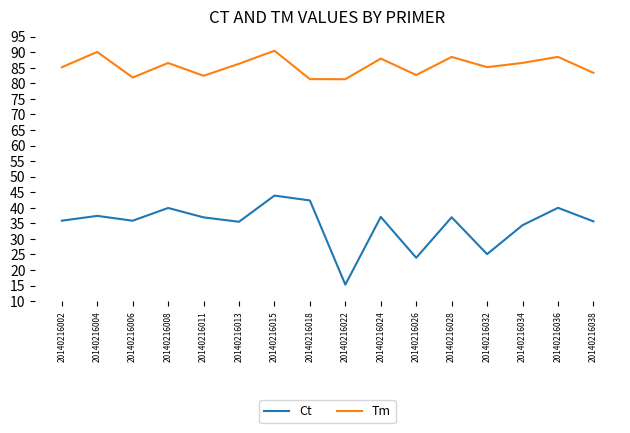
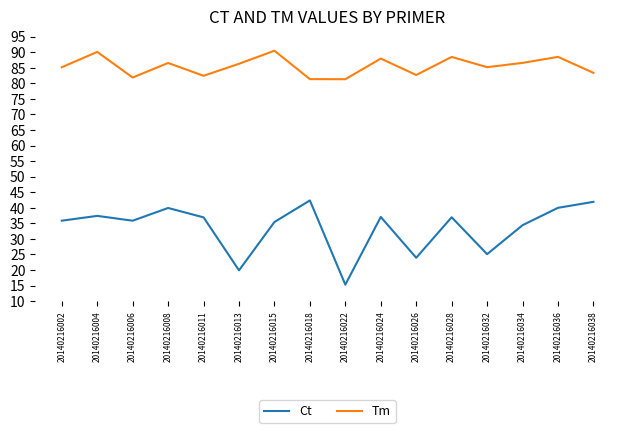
Ct, 20140216013: 36 -> 20
Ct, 20140216015: 44 -> 35
Ct, 20140216038: 36 -> 42
